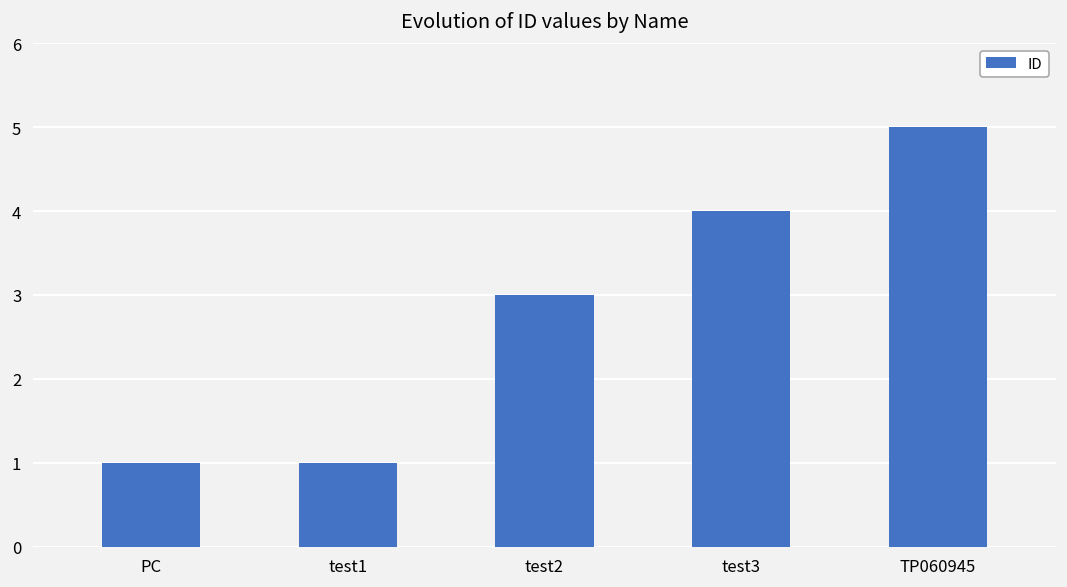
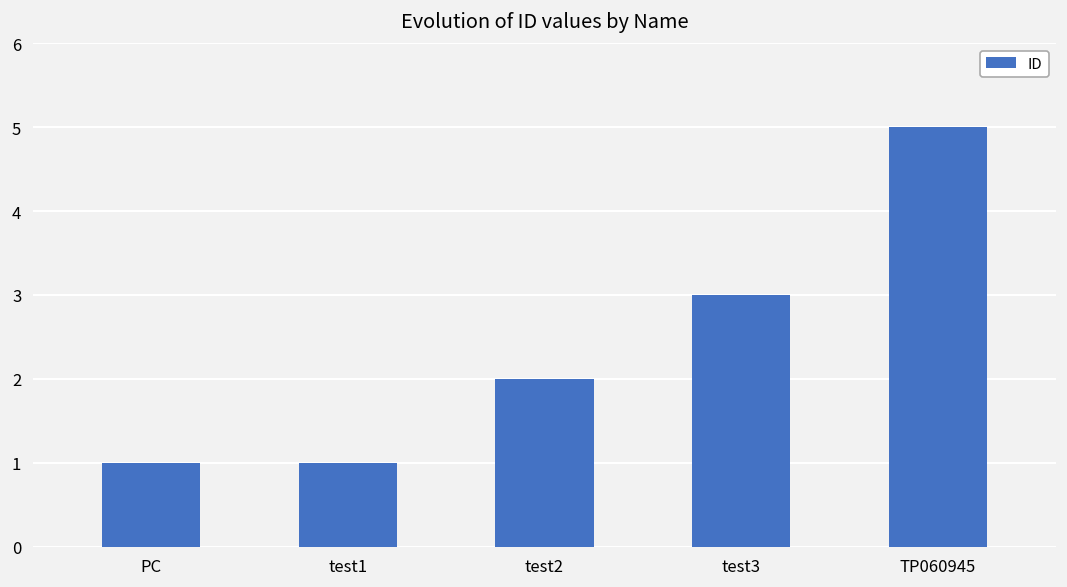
test2: 3 -> 2
test3: 4 -> 3
